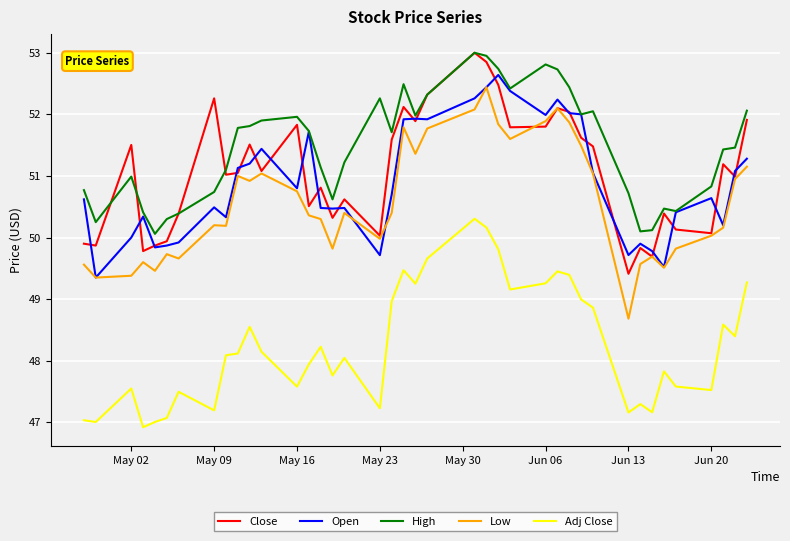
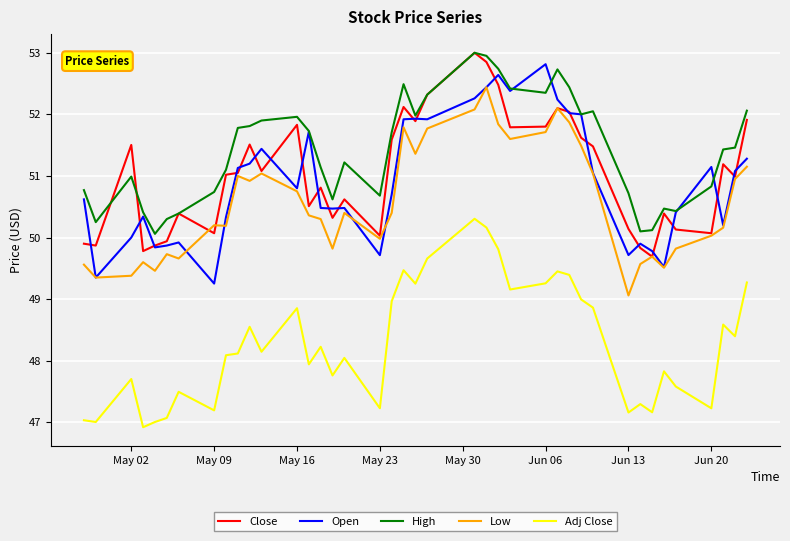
Adj Close, May 02: 47.5 -> 47.7
Close, May 09: 52.3 -> 50.1
Open, May 09: 50.5 -> 49.3
Adj Close, May 16: 47.6 -> 48.9
High, May 23: 52.3 -> 50.7
Open, Jun 06: 52.0 -> 52.8
High, Jun 06: 52.8 -> 52.3
Low, Jun 06: 51.9 -> 51.7
Close, Jun 13: 49.4 -> 50.1
Low, Jun 13: 48.7 -> 49.1
Open, Jun 20: 50.6 -> 51.1
Adj Close, Jun 20: 47.5 -> 47.2
